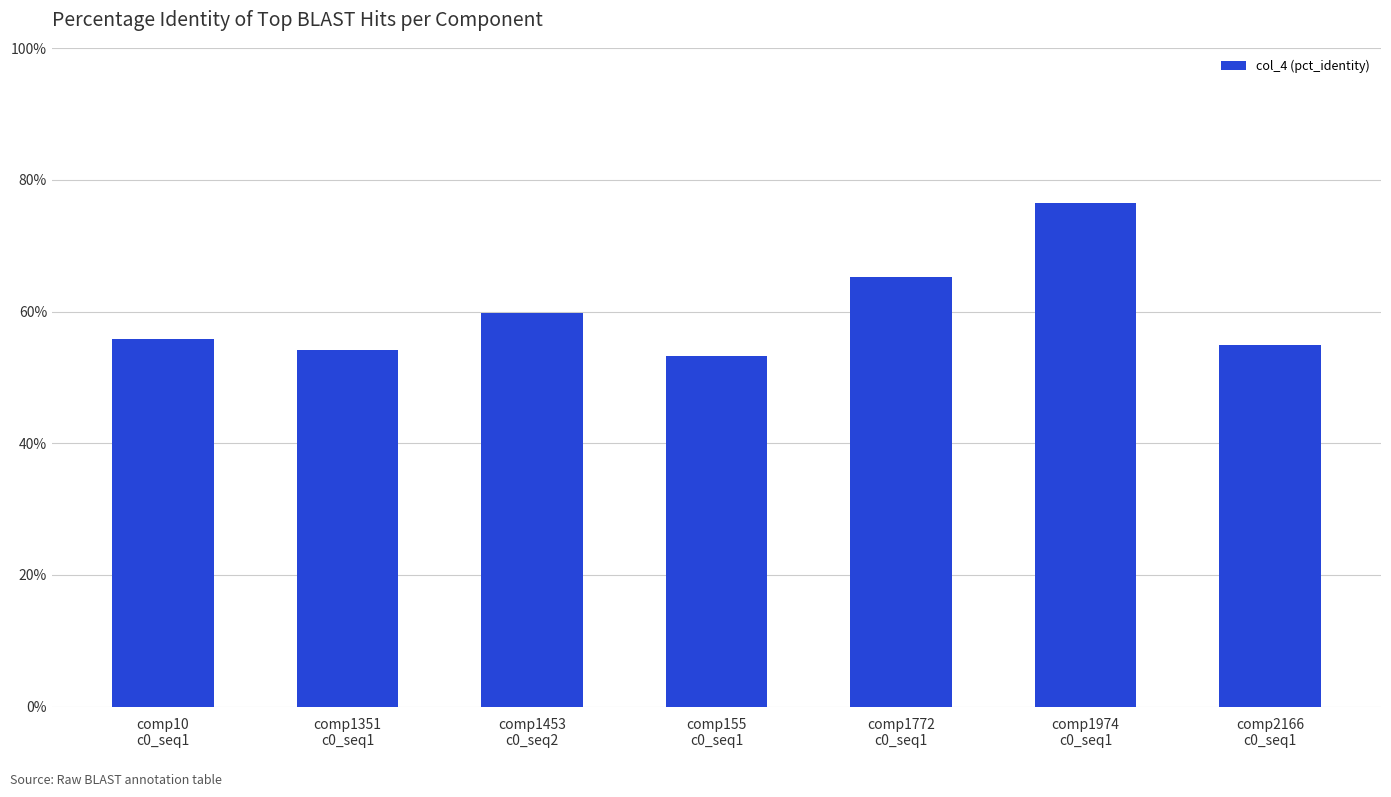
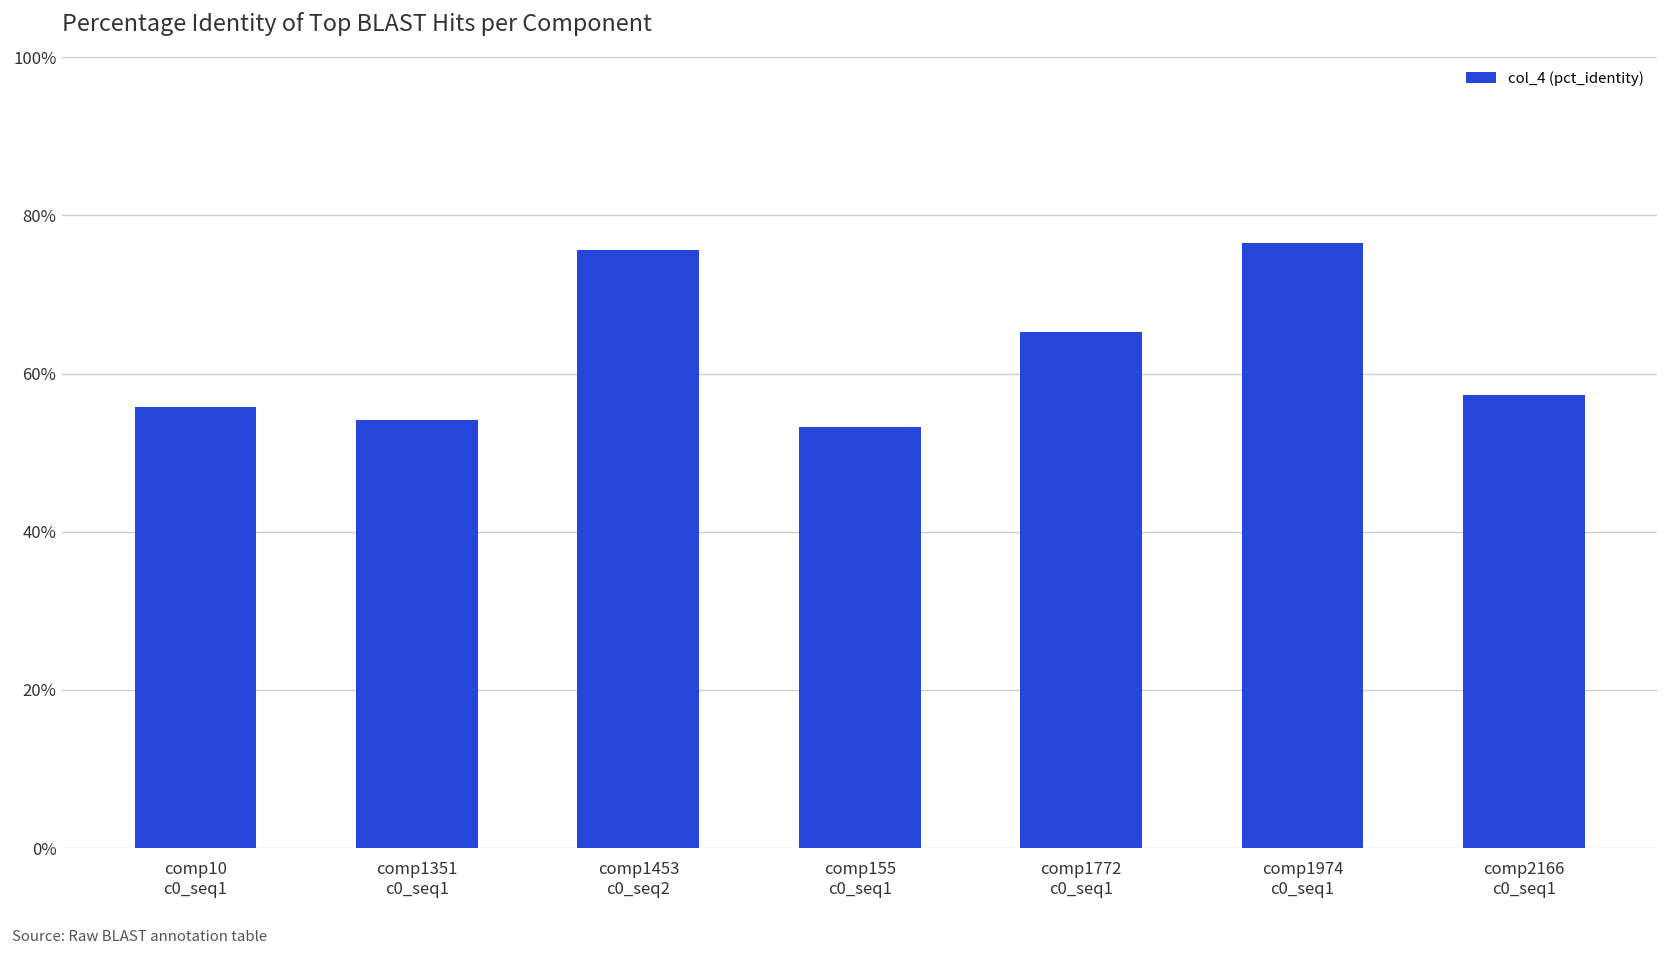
comp1453 c0_seq2: 60% -> 76%
comp2166 c0_seq1: 55% -> 57%
